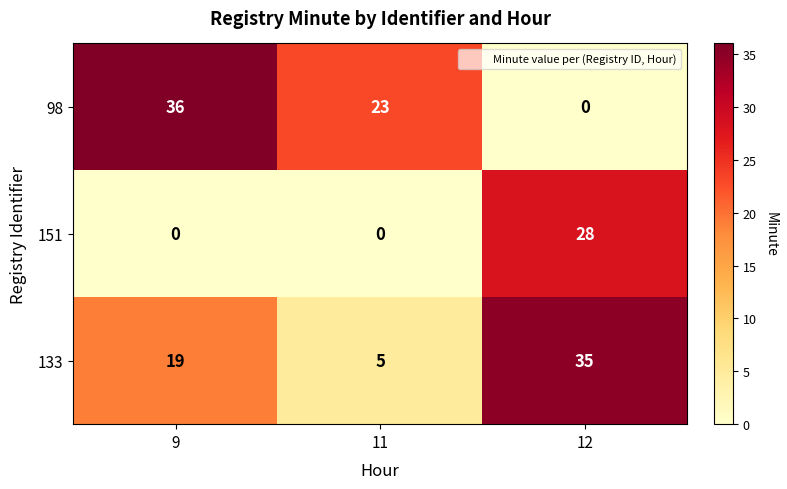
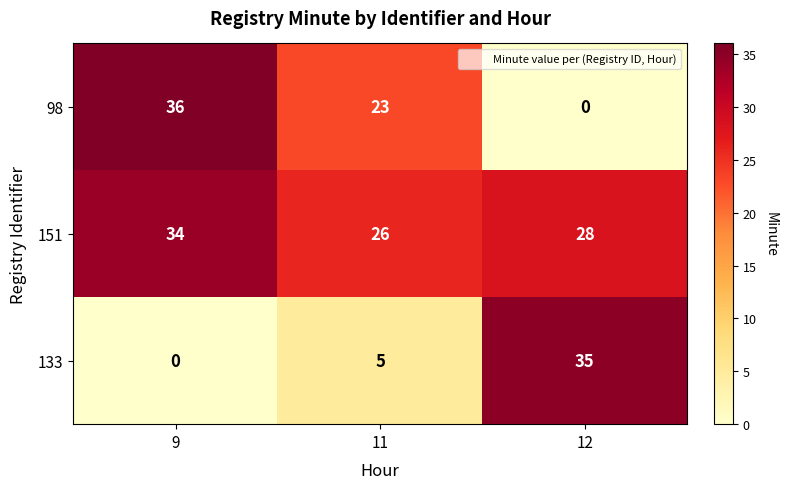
151, 9: 0 -> 34
151, 11: 0 -> 26
133, 9: 19 -> 0
